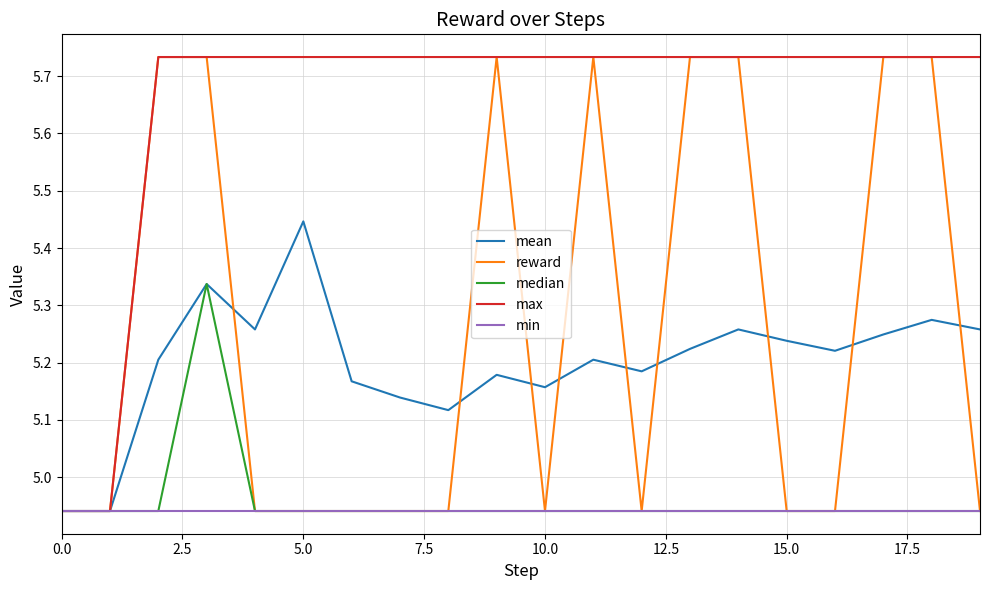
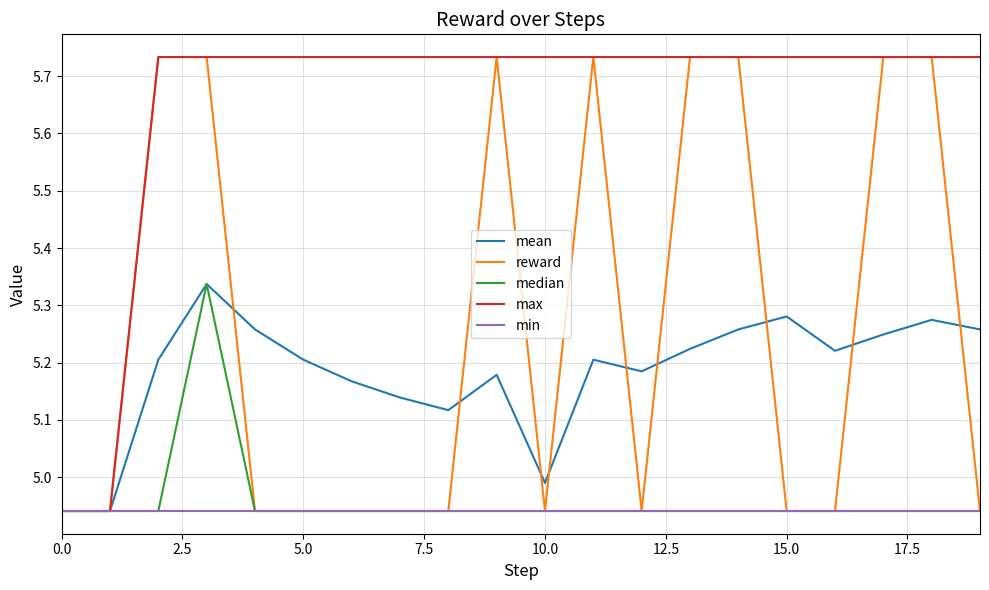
mean, 5.0: 5.45 -> 5.21
mean, 10.0: 5.16 -> 4.99
mean, 15.0: 5.24 -> 5.28
